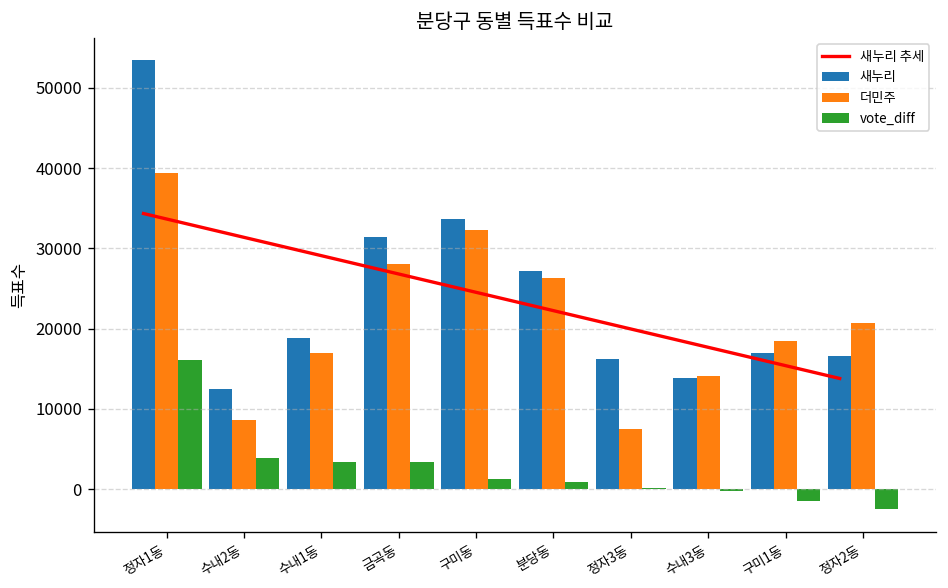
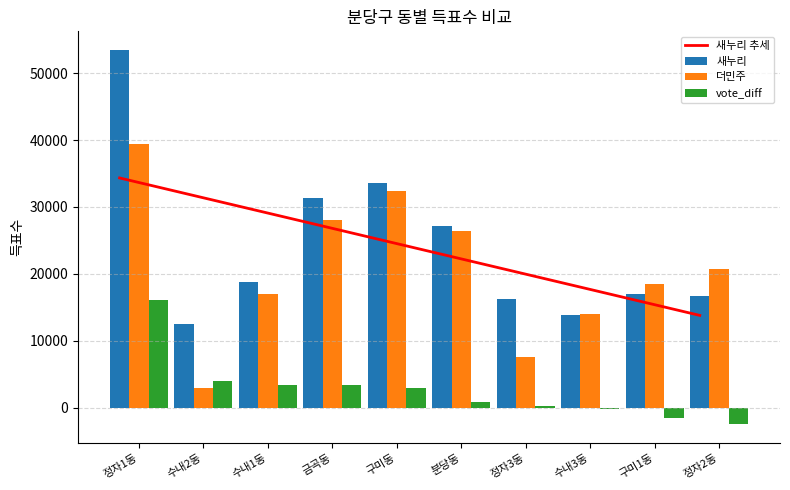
더민주, 수내2동: 9000 -> 3000
vote_diff, 구미동: 1000 -> 3000
